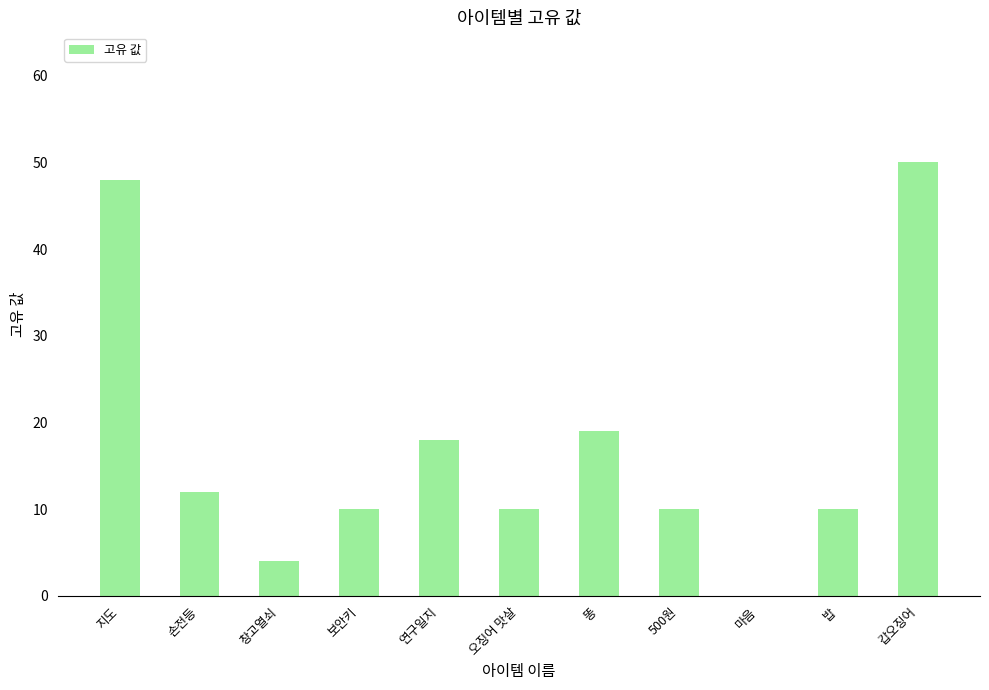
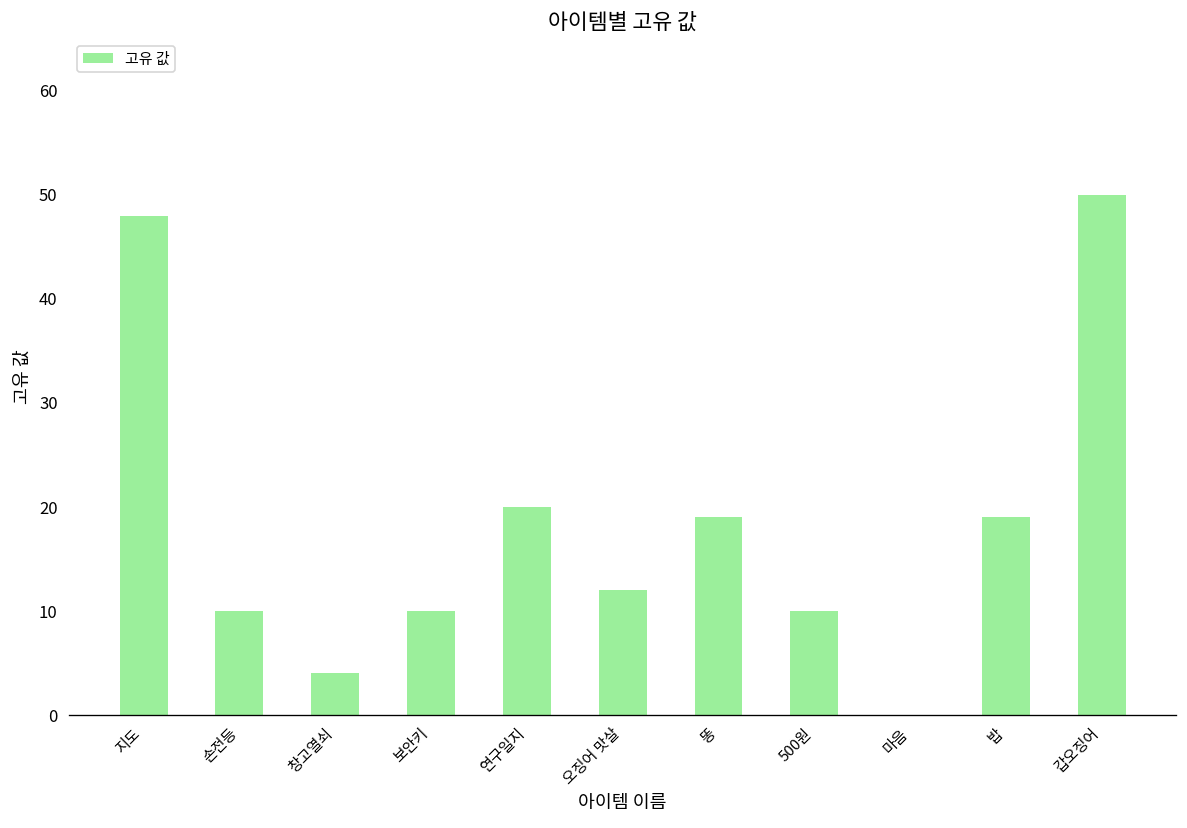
손전등: 12 -> 10
연구일지: 18 -> 20
오징어 맛살: 10 -> 12
밥: 10 -> 19
